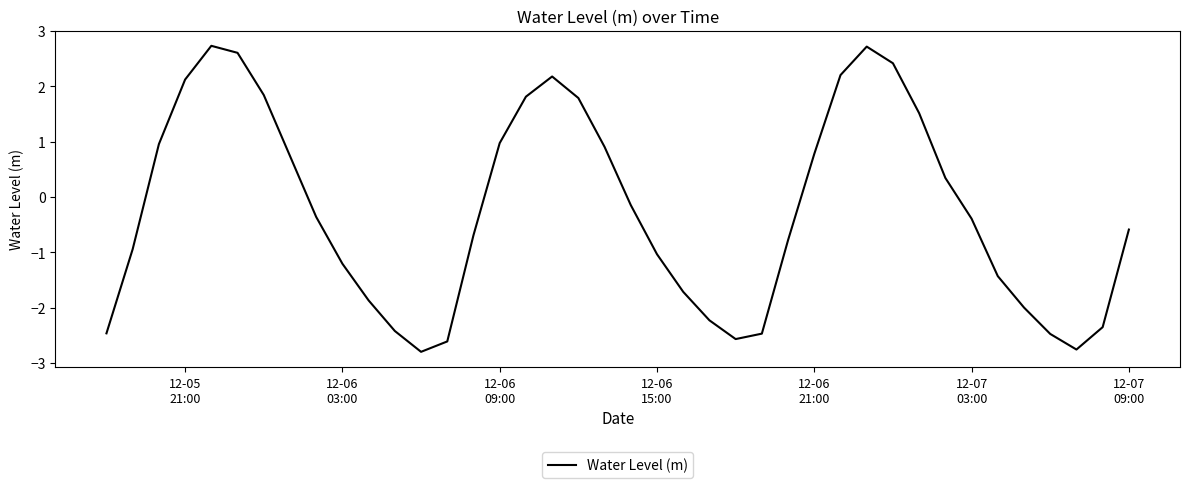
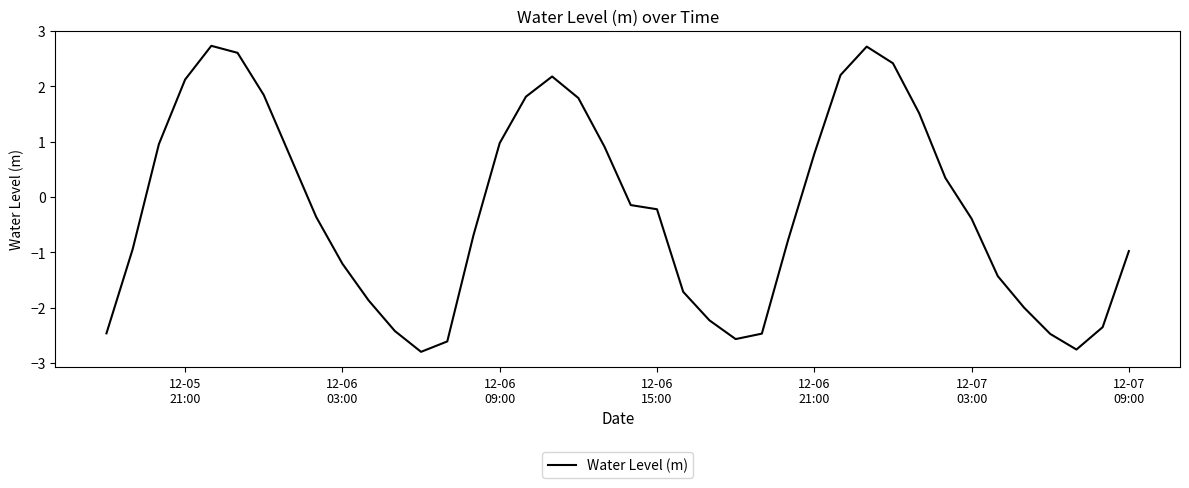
12-06 15:00: -1.0 -> -0.2
12-07 09:00: -0.6 -> -1.0
